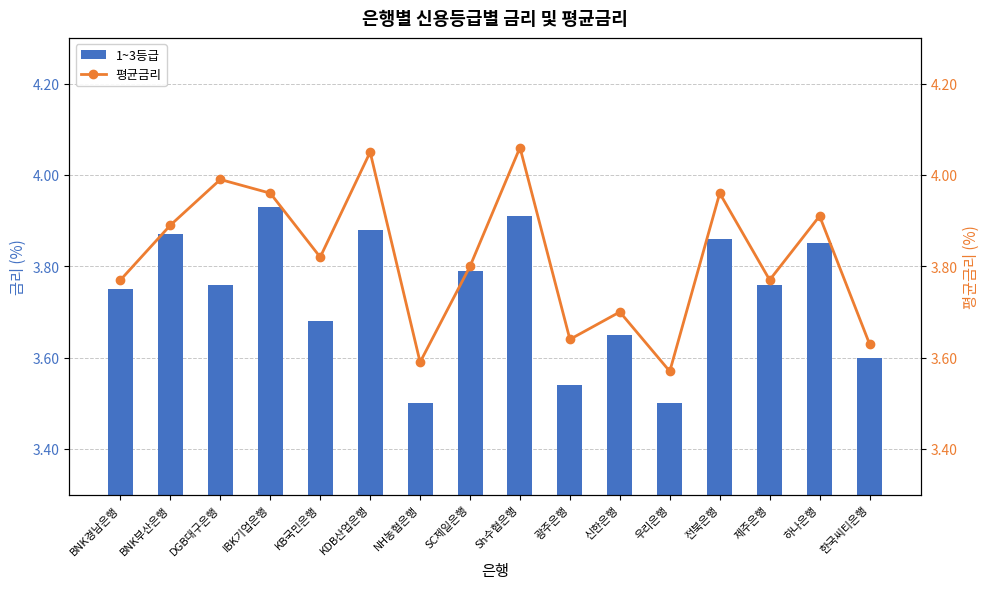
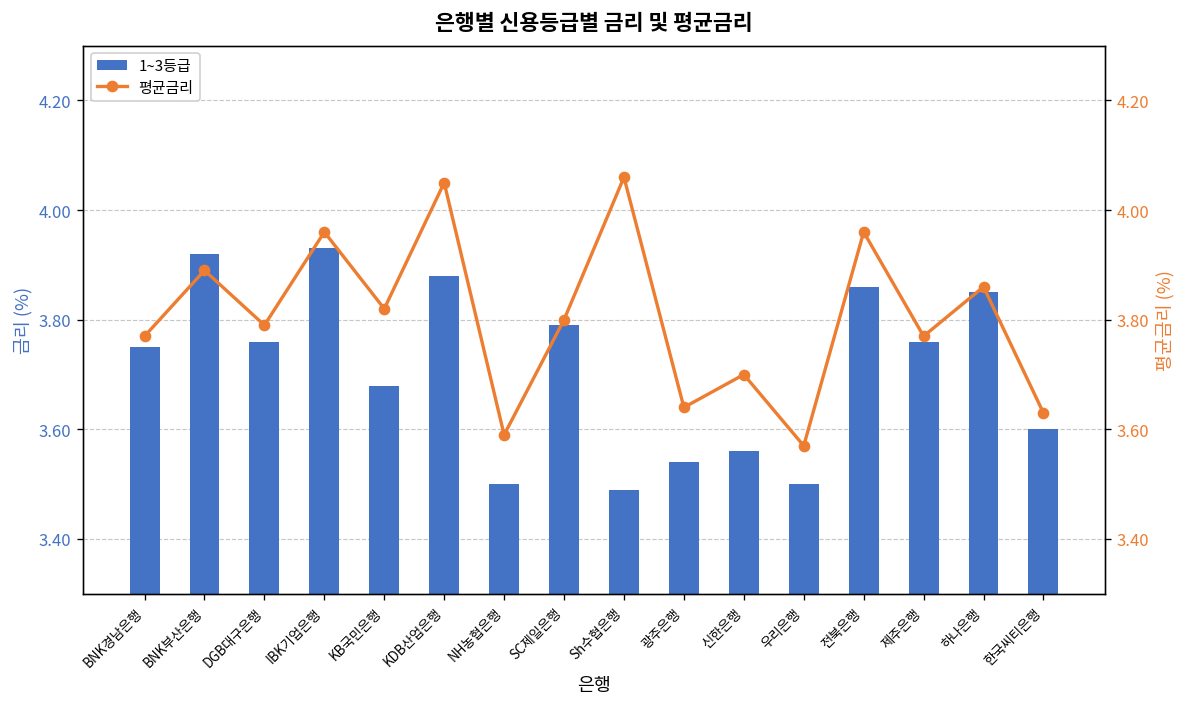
1~3등급, BNK부산은행: 3.87 -> 3.92
1~3등급, Sh수협은행: 3.91 -> 3.49
1~3등급, 신한은행: 3.65 -> 3.56
평균금리, DGB대구은행: 3.99 -> 3.79
평균금리, 하나은행: 3.91 -> 3.86
